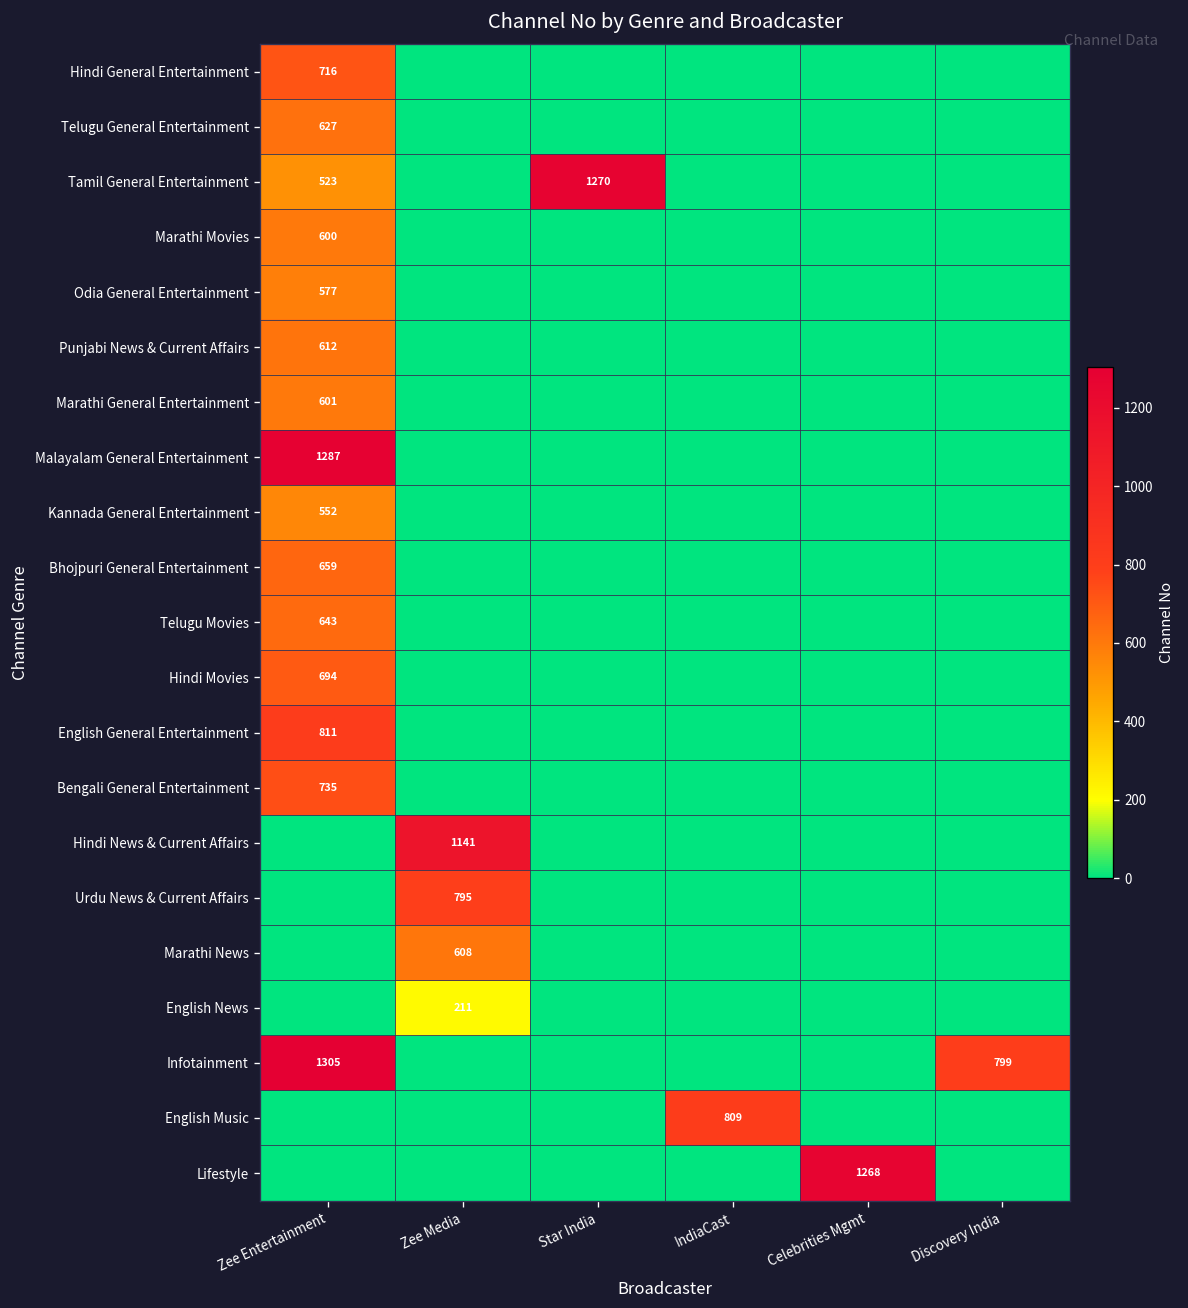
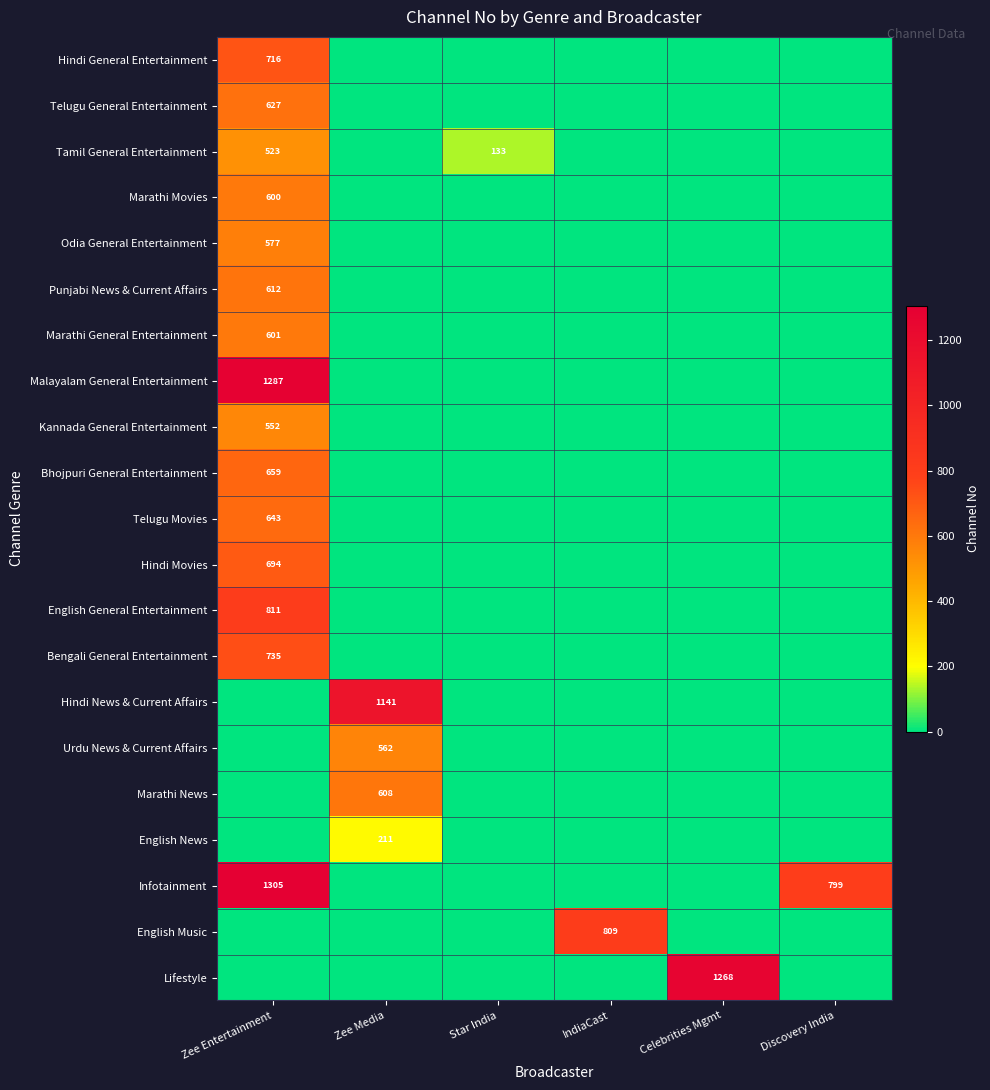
Tamil General Entertainment, Star India: 1270 -> 133
Urdu News & Current Affairs, Zee Media: 795 -> 562
